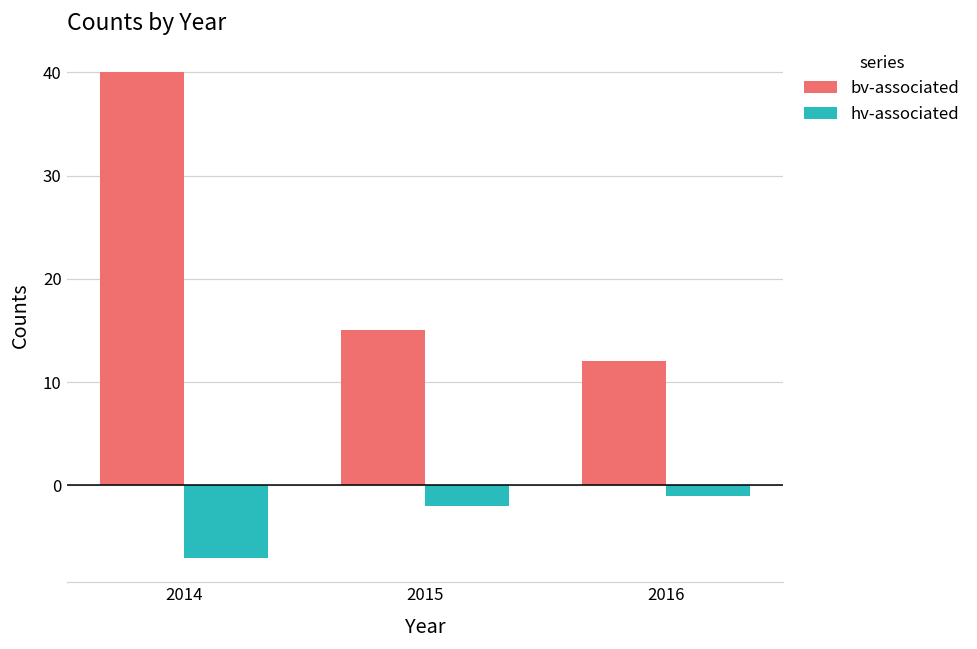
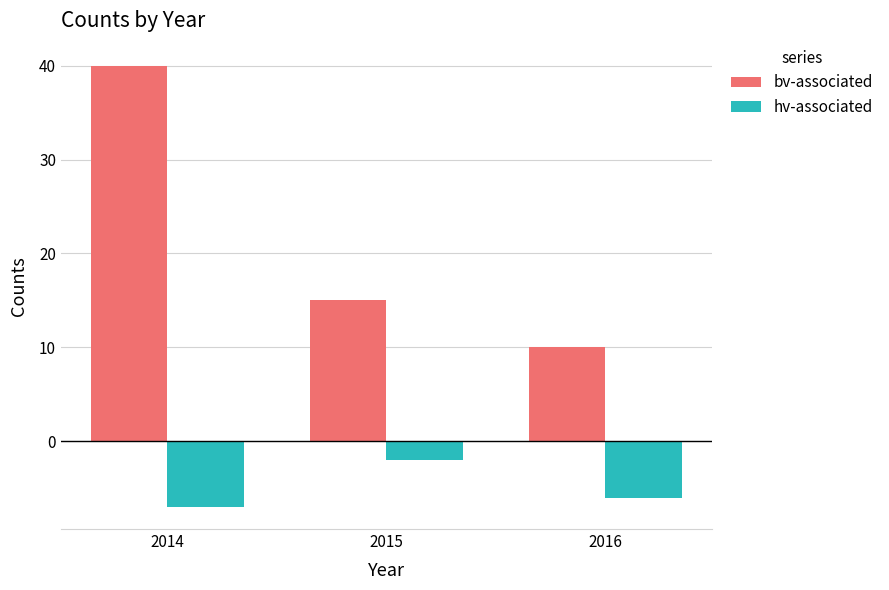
bv-associated, 2016: 12 -> 10
hv-associated, 2016: -1 -> -6
